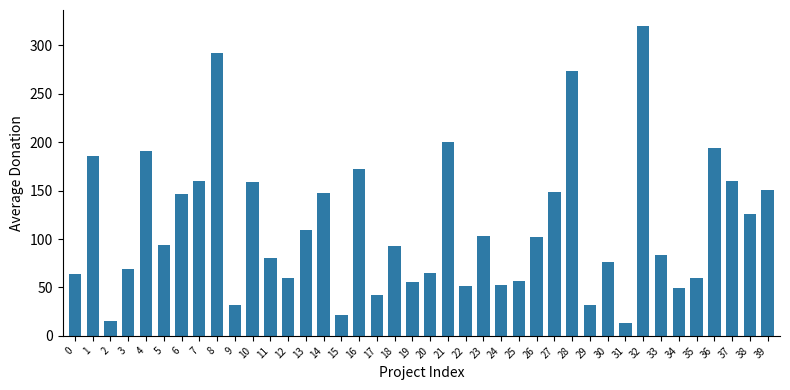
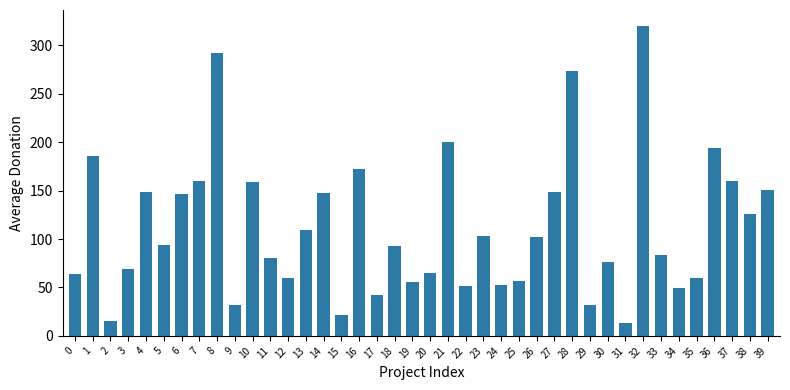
4: 190 -> 150
